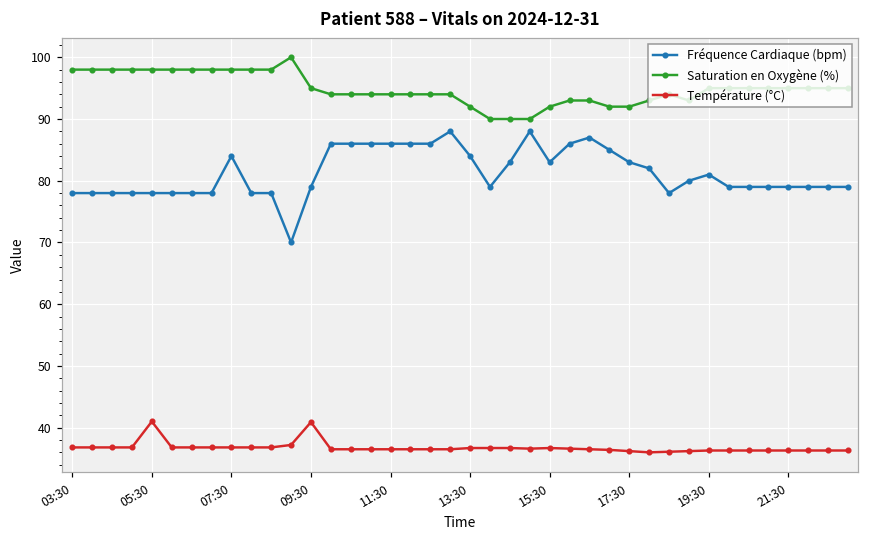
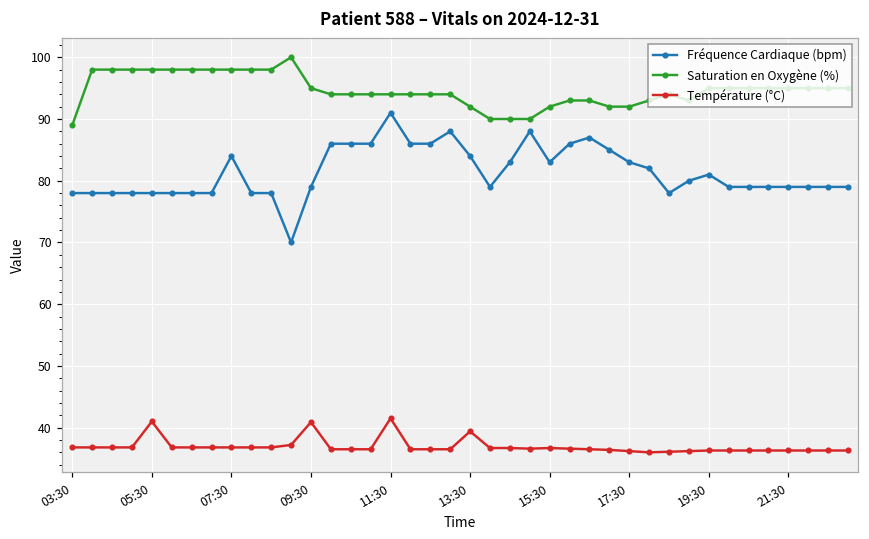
Saturation en Oxygène (%), 03:30: 98 -> 89
Fréquence Cardiaque (bpm), 11:30: 86 -> 91
Température (°C), 11:30: 37 -> 42
Température (°C), 13:30: 37 -> 39
